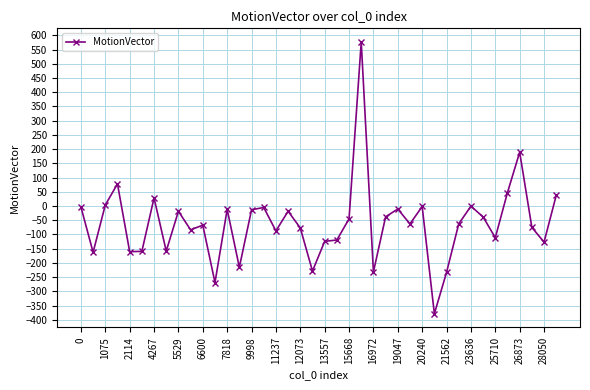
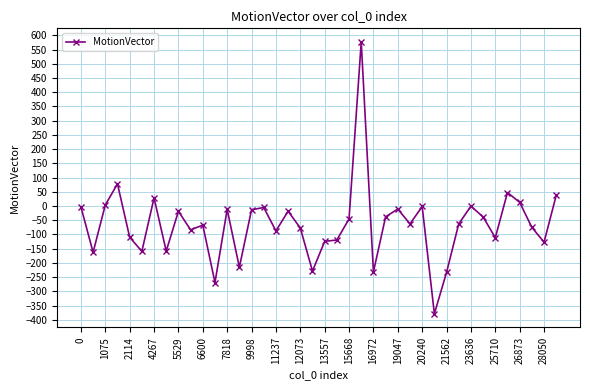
2114: -160 -> -110
26873: 190 -> 10
